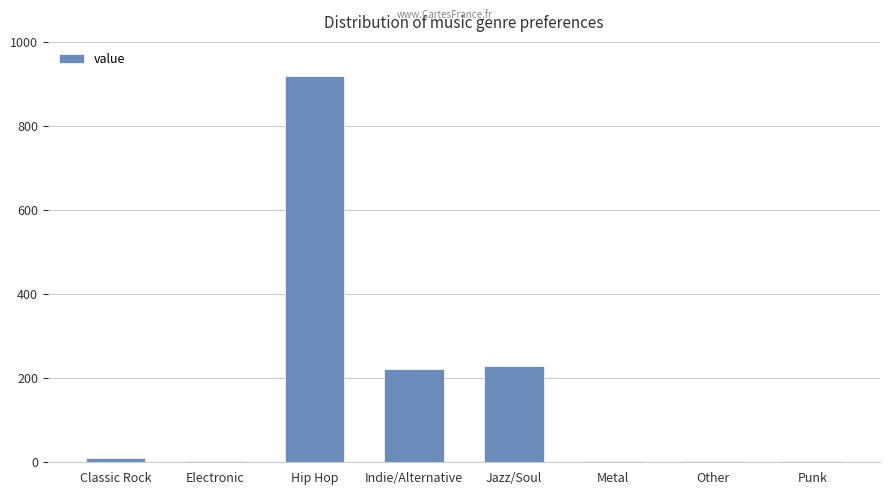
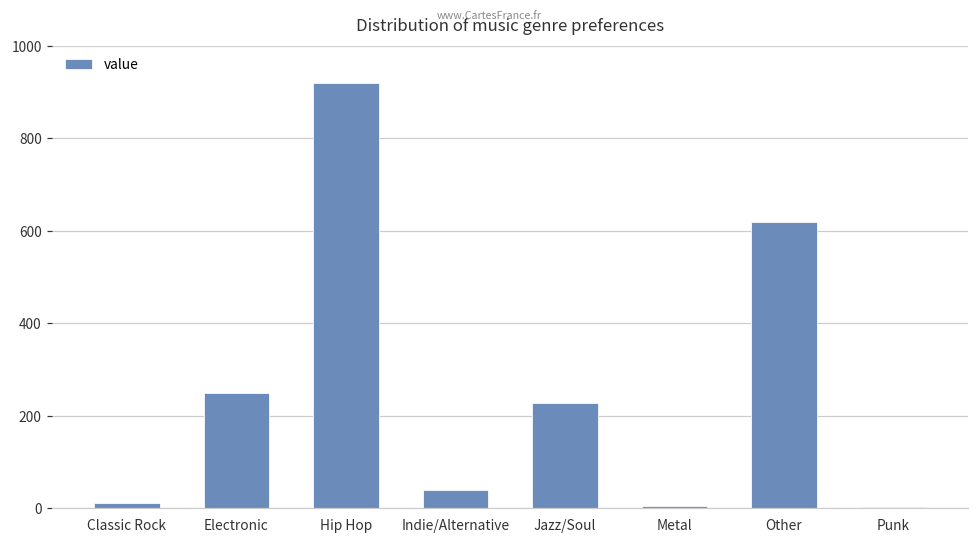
Electronic: 0 -> 250
Indie/Alternative: 220 -> 40
Other: 0 -> 620
